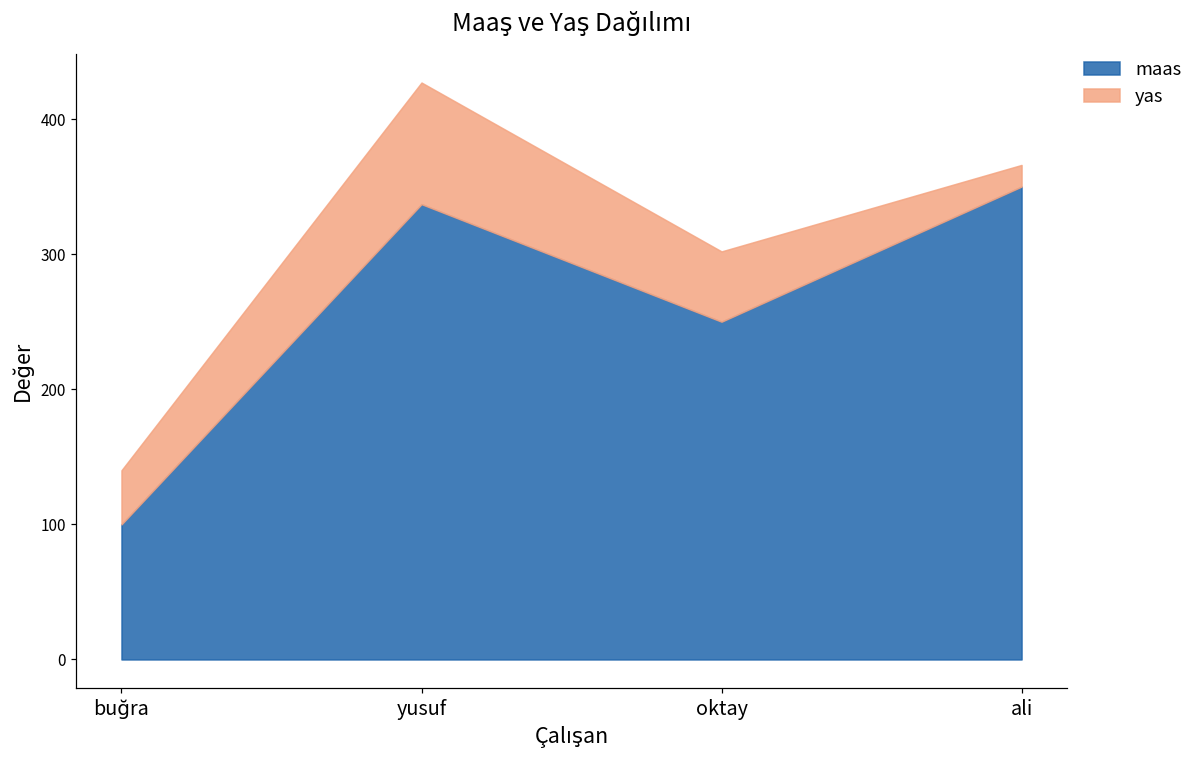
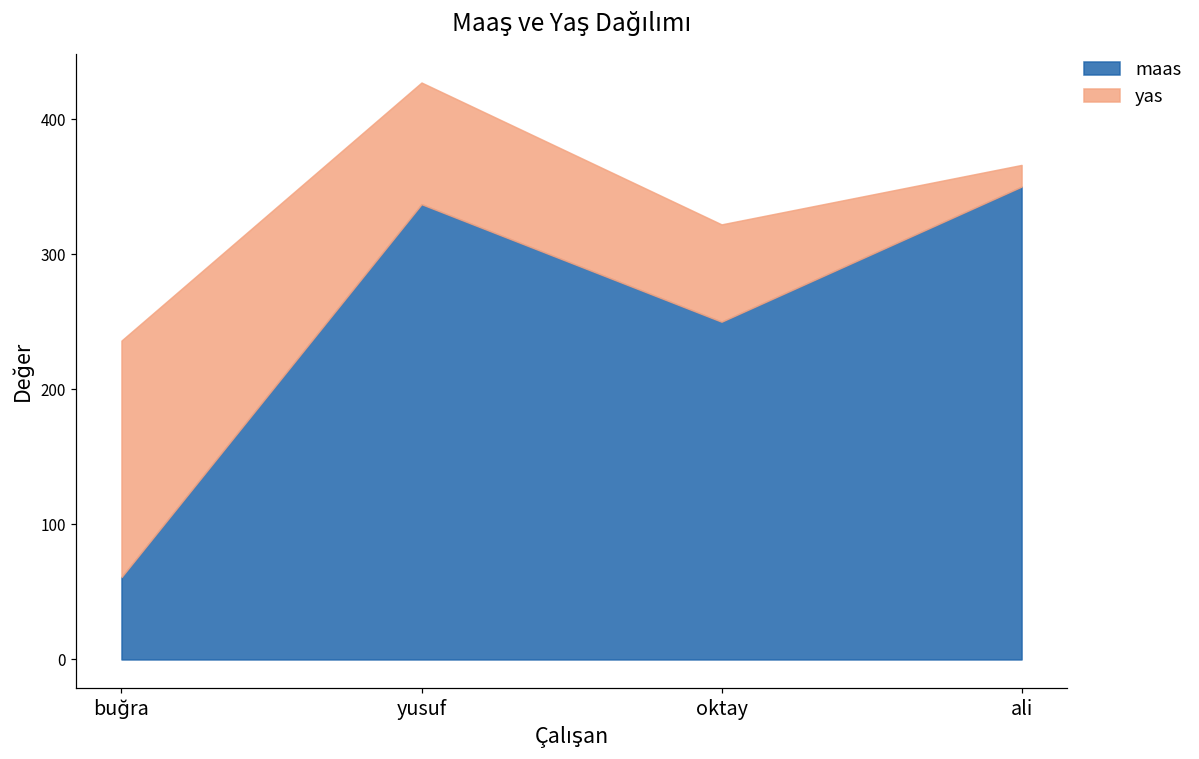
maas, buğra: 100 -> 61
yas, buğra: 40 -> 175
yas, oktay: 52 -> 72
